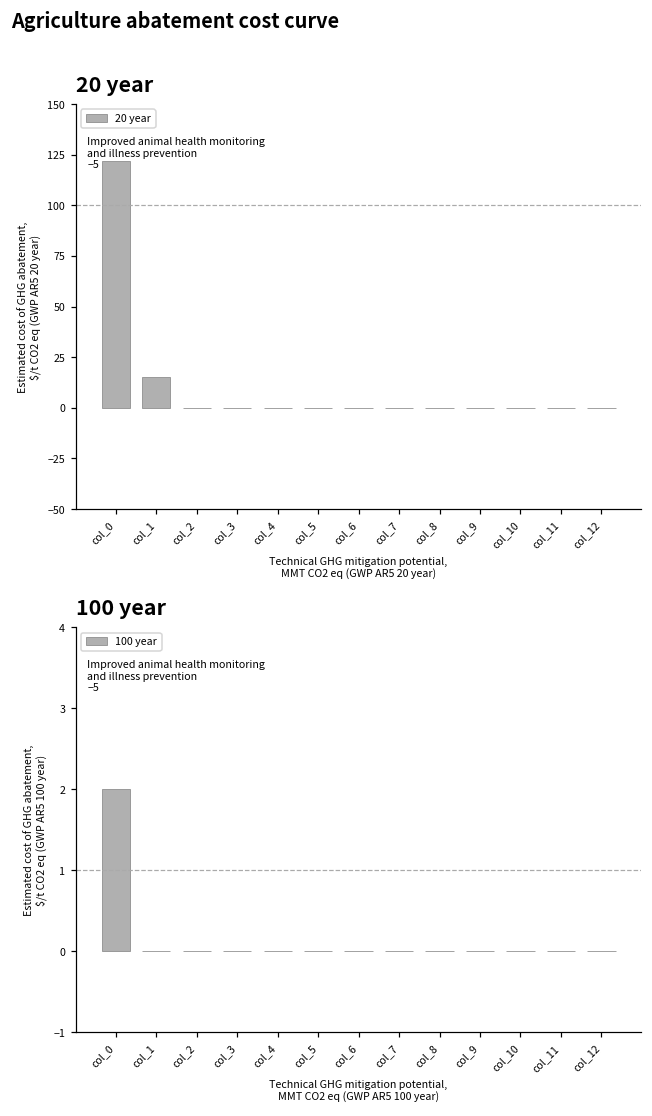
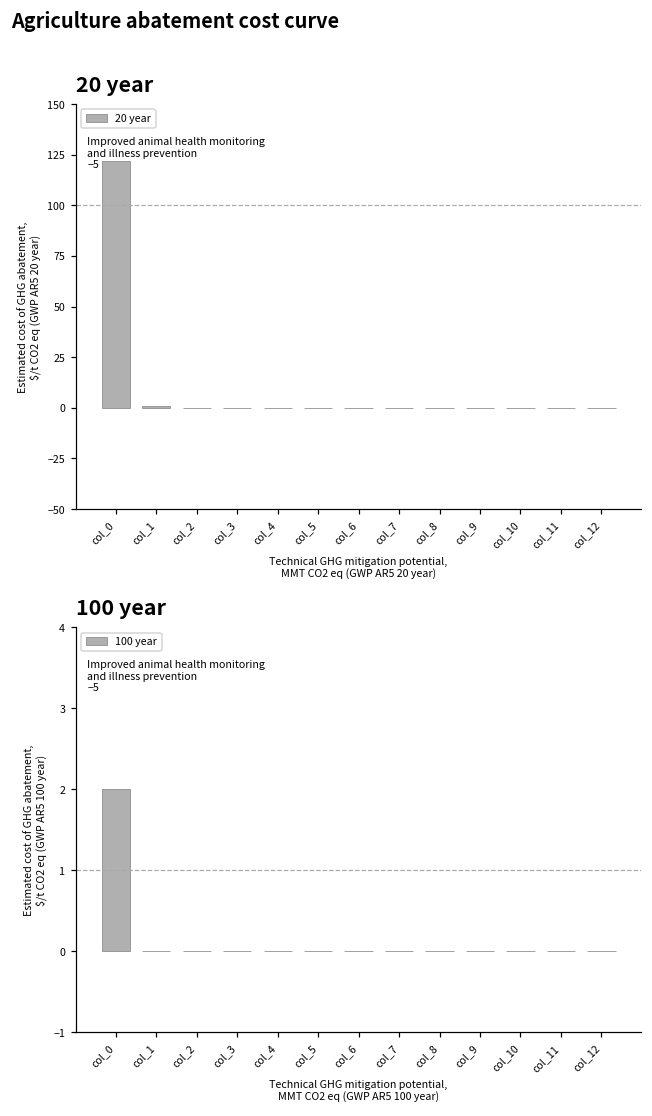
20 year, col_1: 15 -> 1
